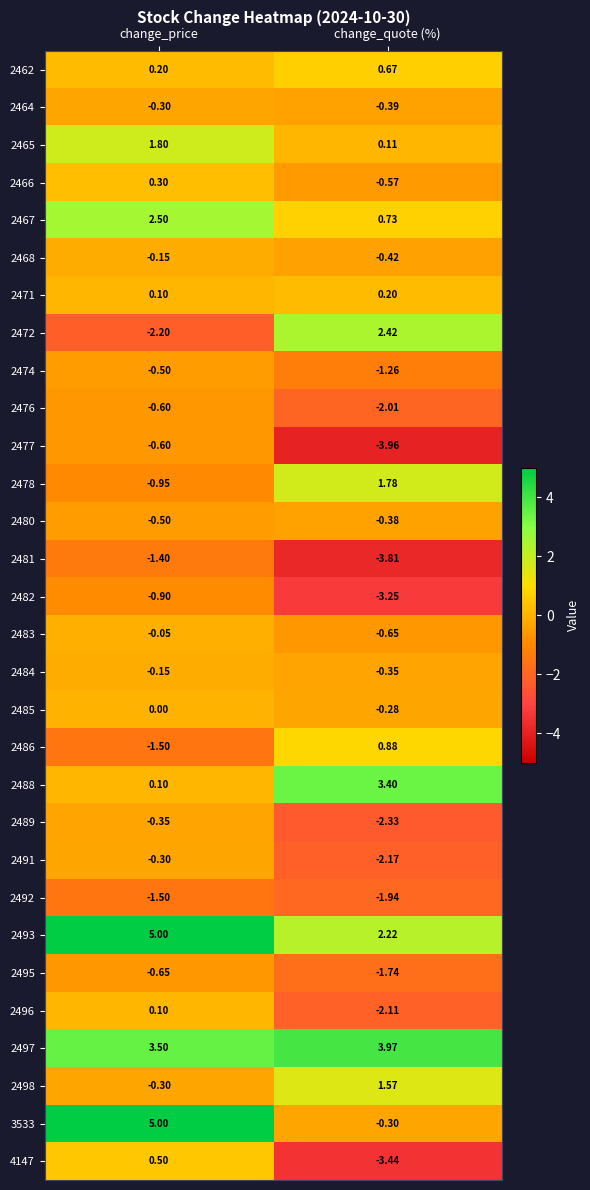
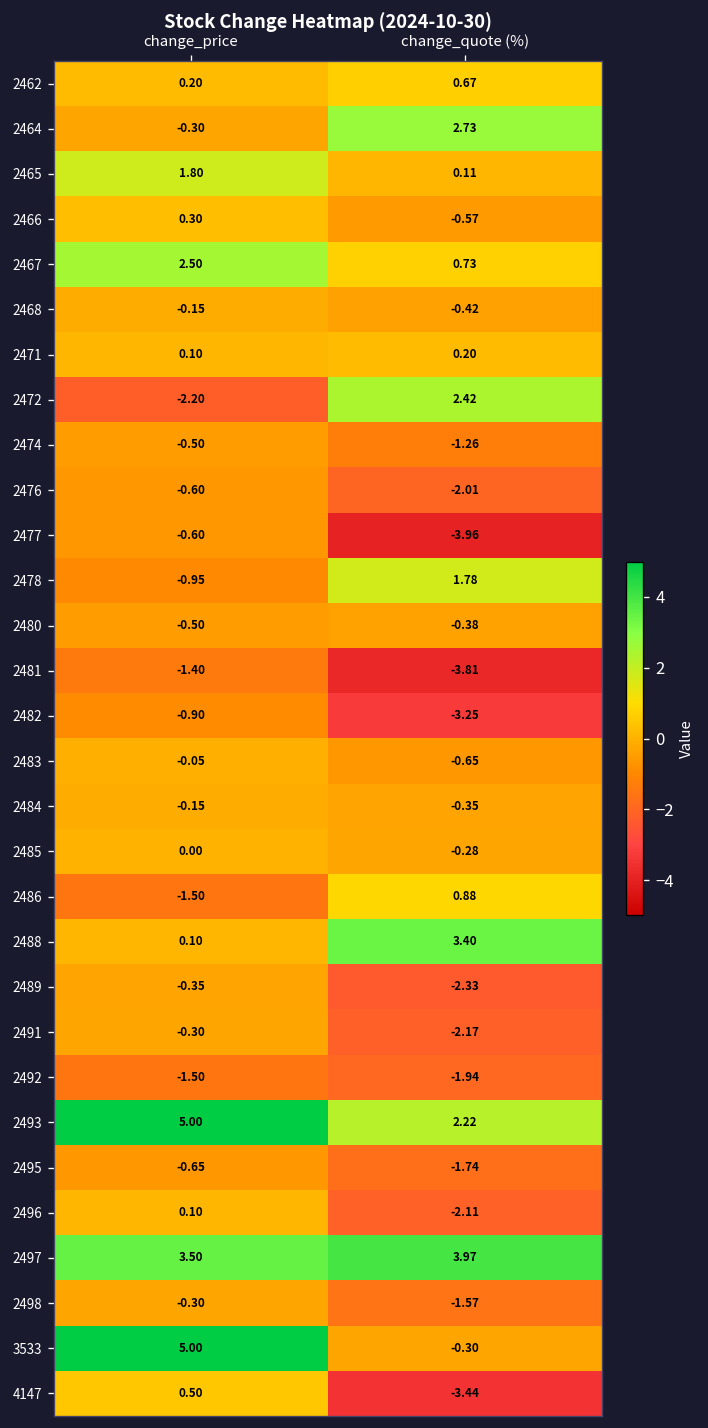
2464, change_quote (%): -0.39 -> 2.73
2498, change_quote (%): 1.57 -> -1.57
